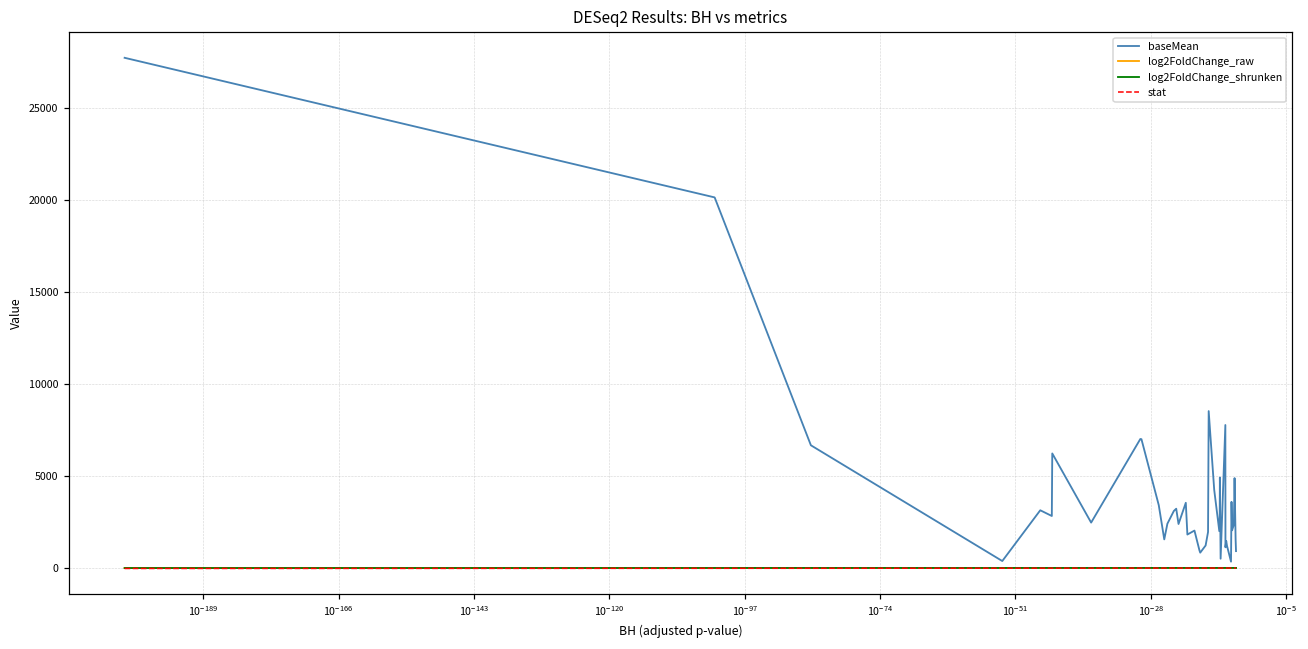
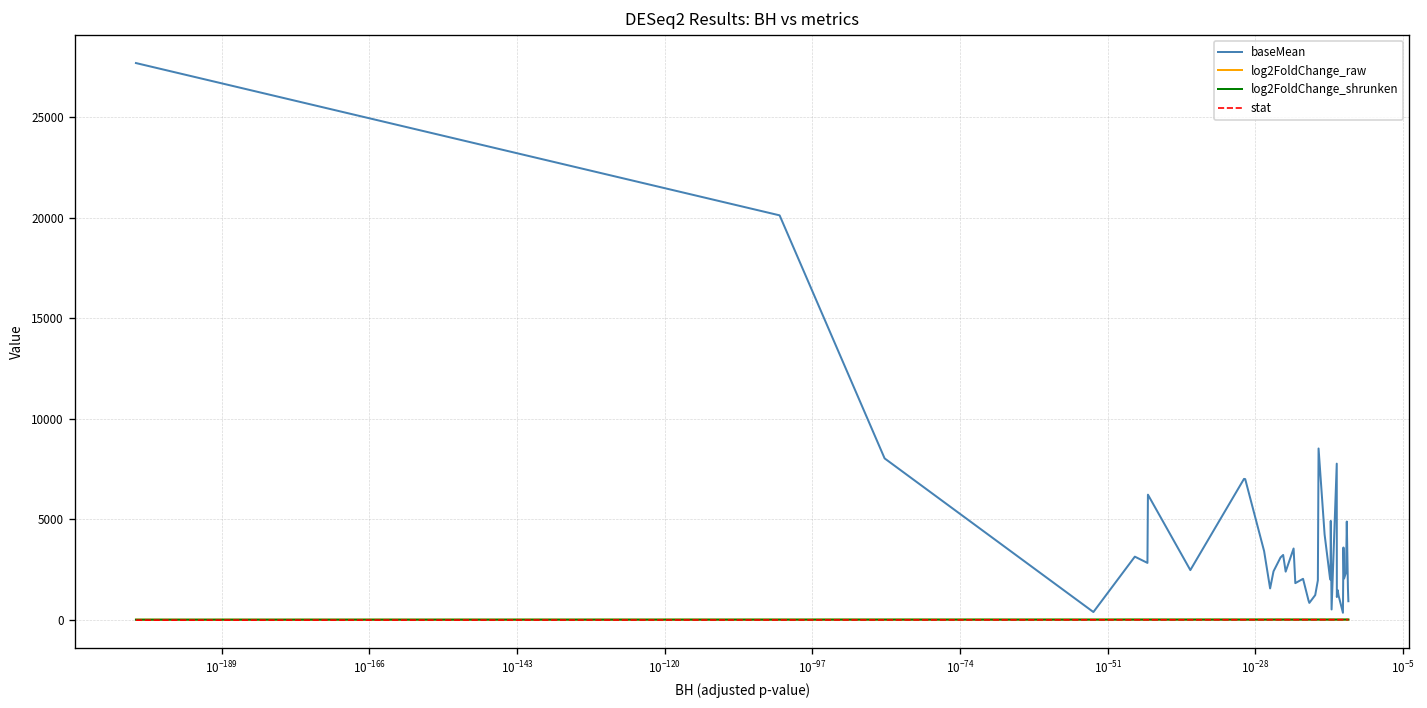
baseMean, 10^-97: 6700 -> 8000
